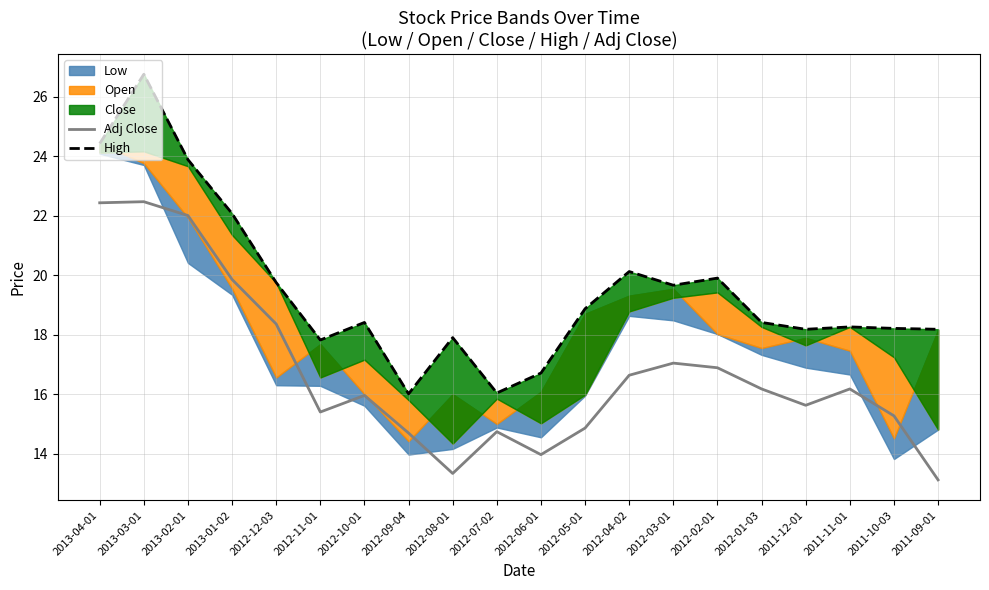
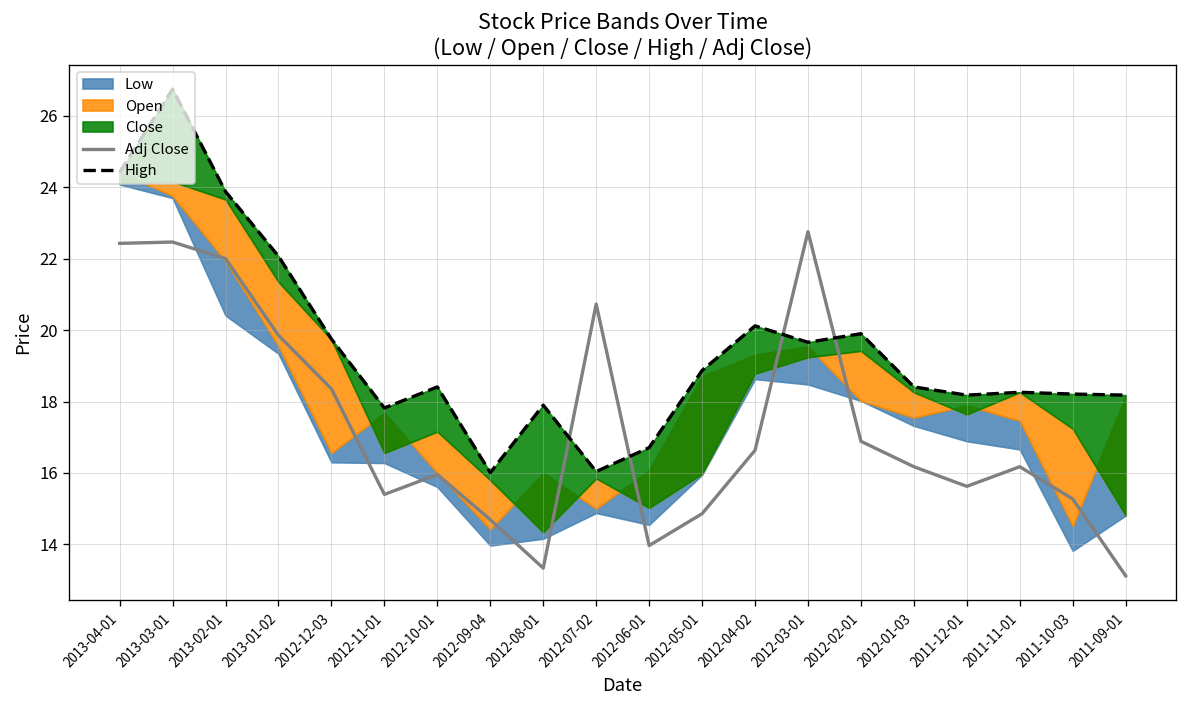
Adj Close, 2012-07-02: 14.7 -> 20.7
Adj Close, 2012-03-01: 17.0 -> 22.8
